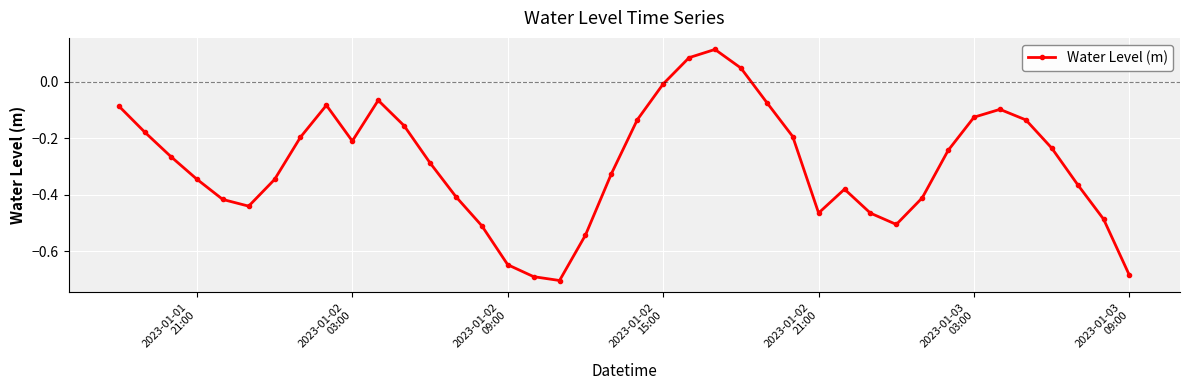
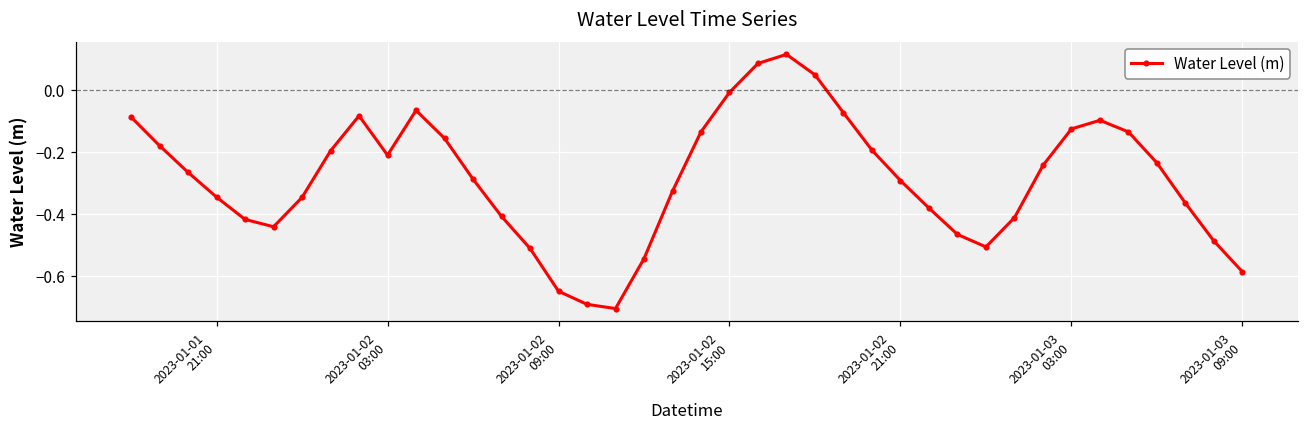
2023-01-02 21:00: -0.46 -> -0.29
2023-01-03 09:00: -0.69 -> -0.59
